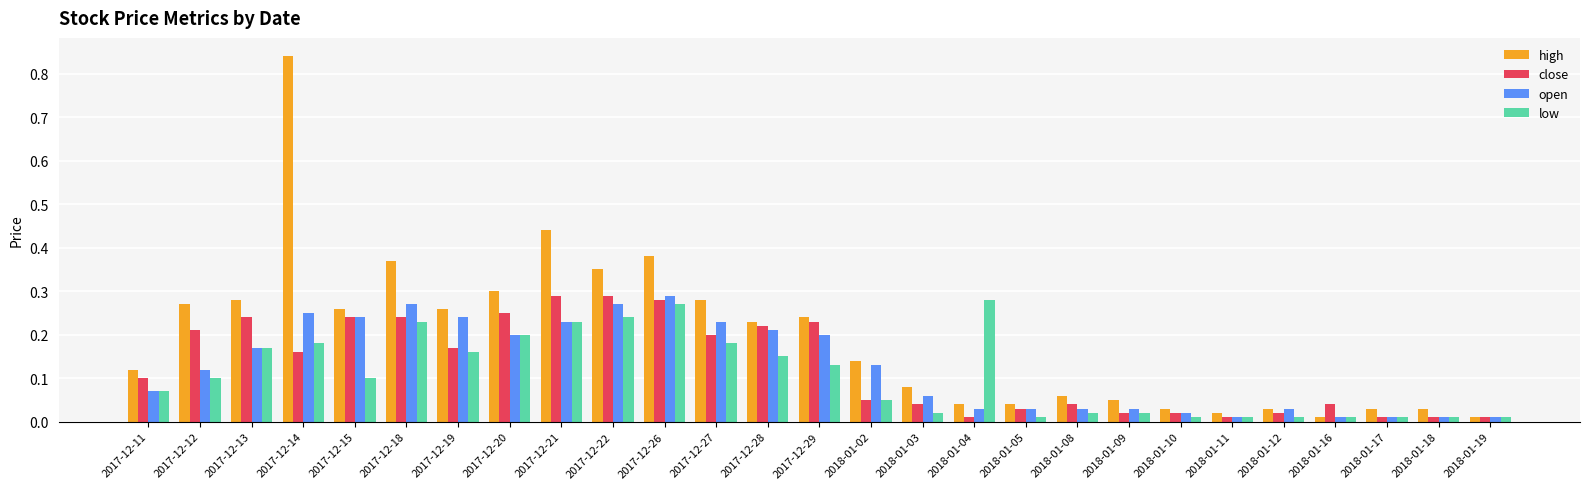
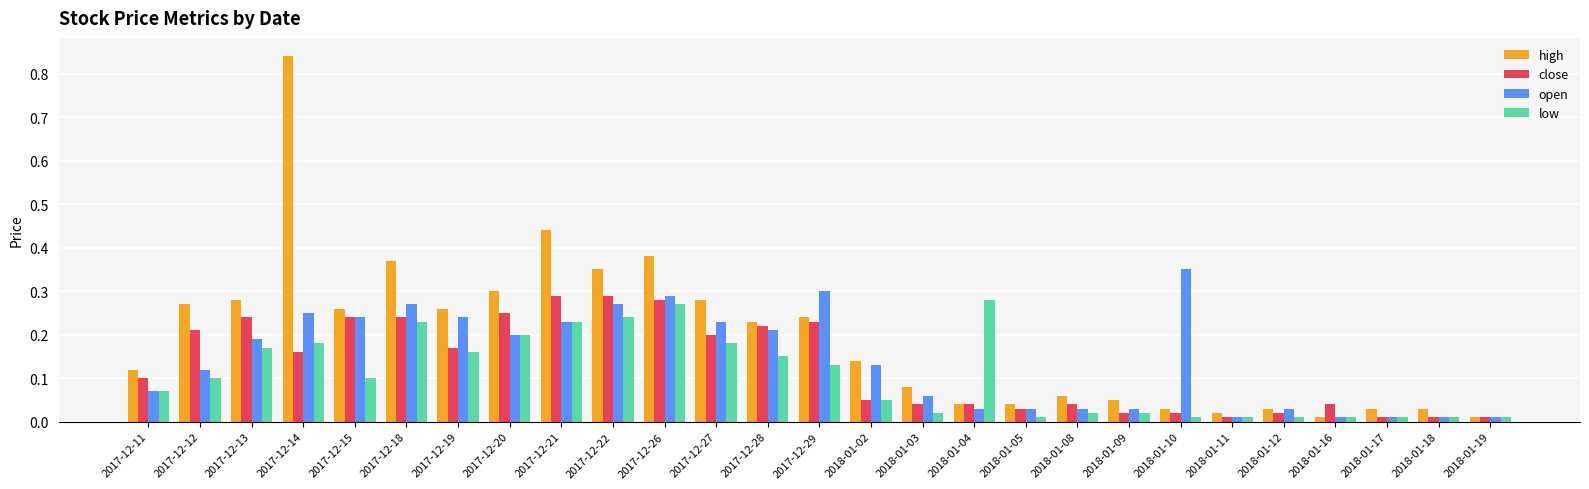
open, 2017-12-13: 0.17 -> 0.19
open, 2017-12-29: 0.2 -> 0.3
close, 2018-01-04: 0.01 -> 0.04
open, 2018-01-10: 0.02 -> 0.35
